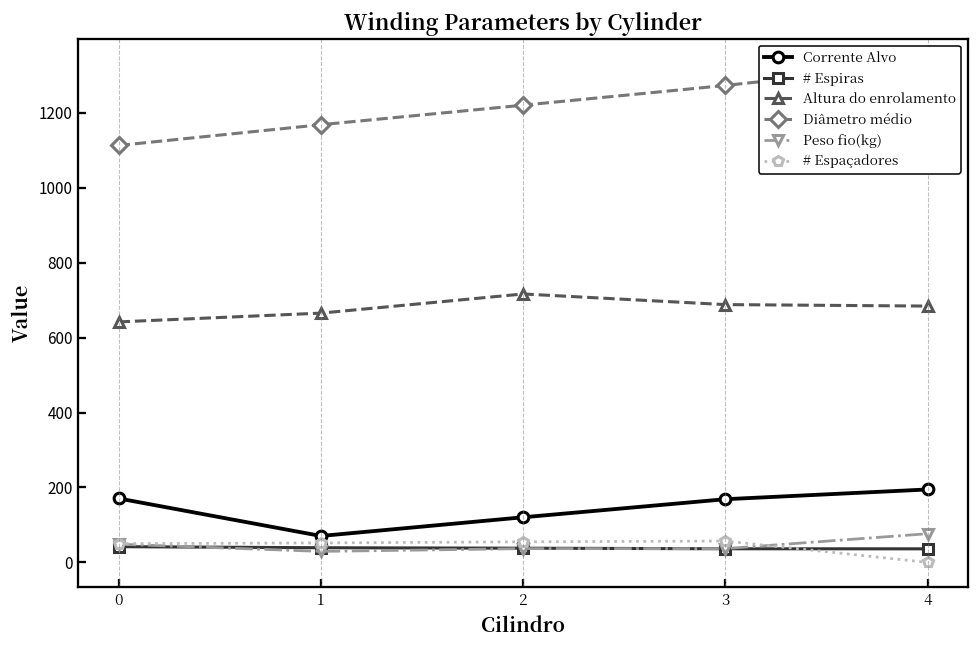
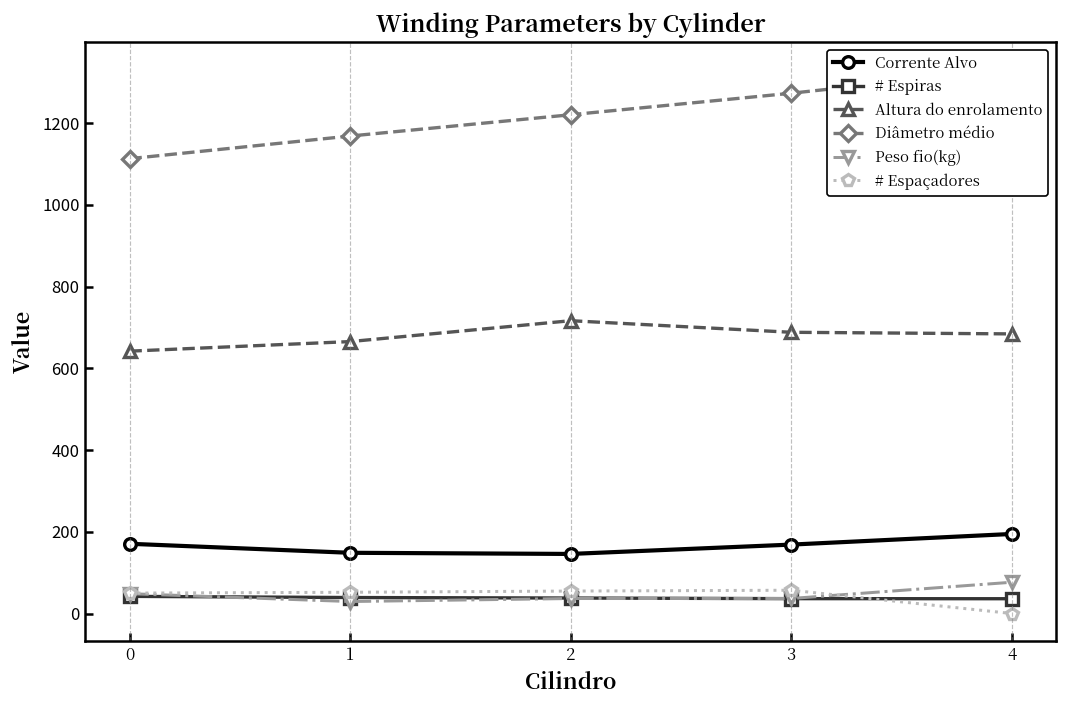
Corrente Alvo, 1: 70 -> 150
Corrente Alvo, 2: 120 -> 150
